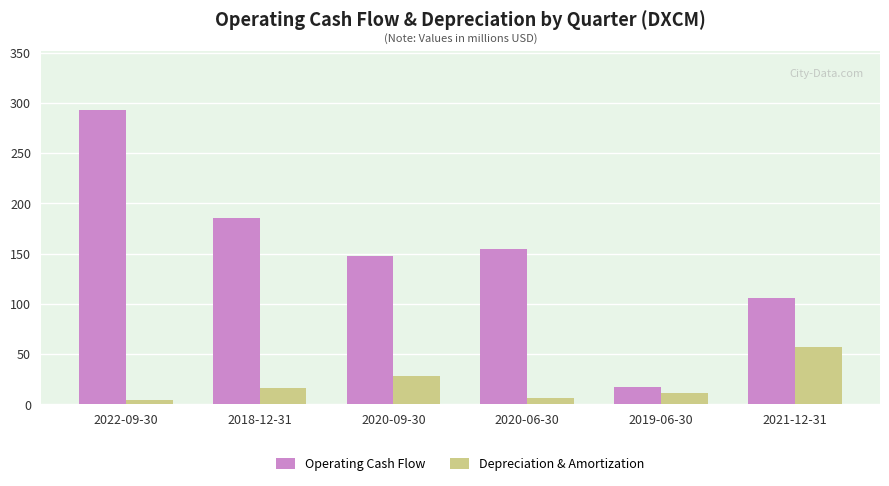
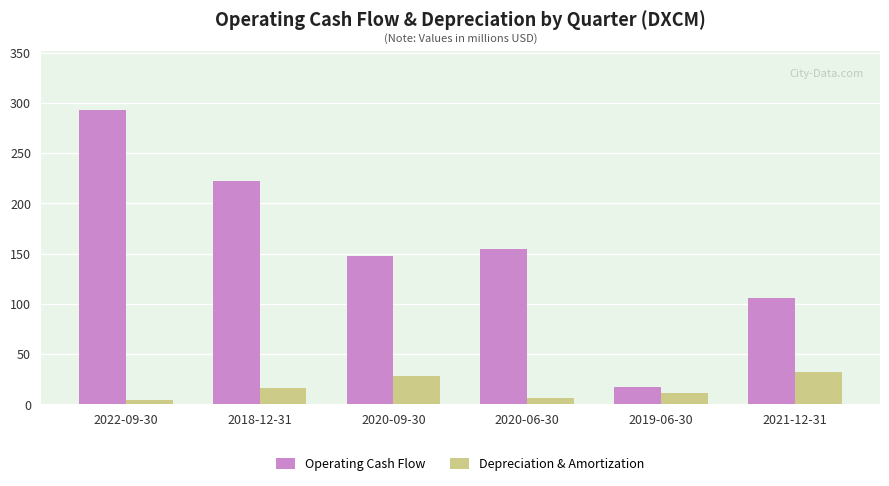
Operating Cash Flow, 2018-12-31: 185 -> 222
Depreciation & Amortization, 2021-12-31: 57 -> 32
